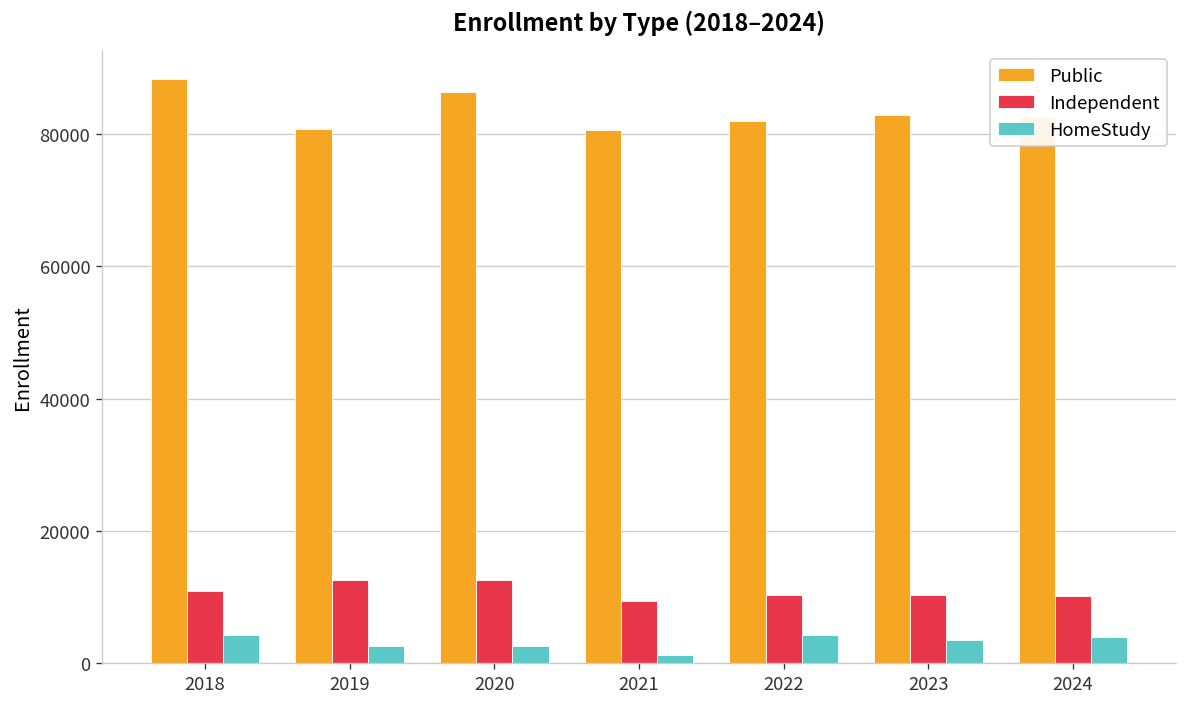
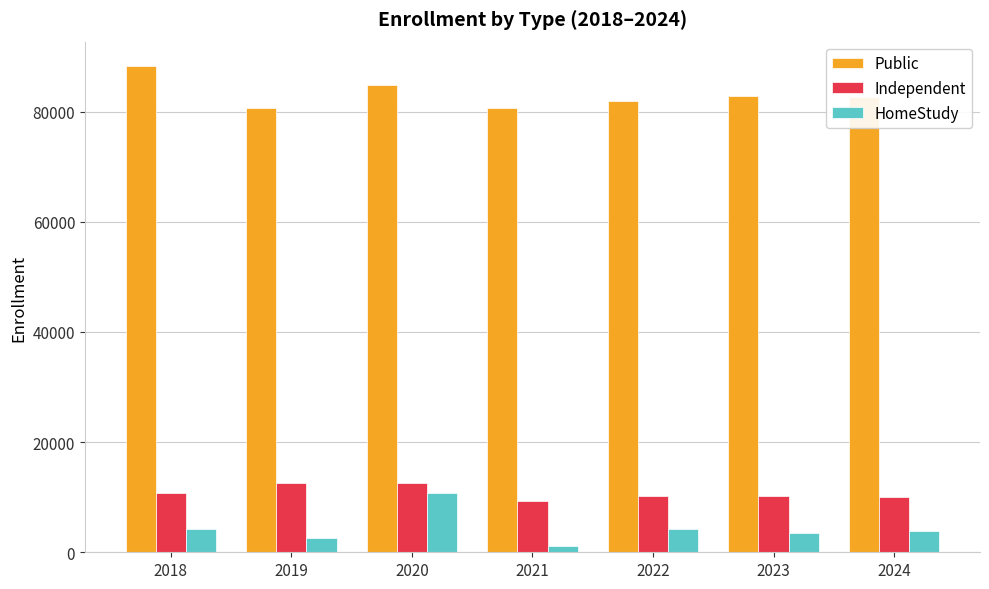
Public, 2020: 86000 -> 85000
HomeStudy, 2020: 3000 -> 11000
